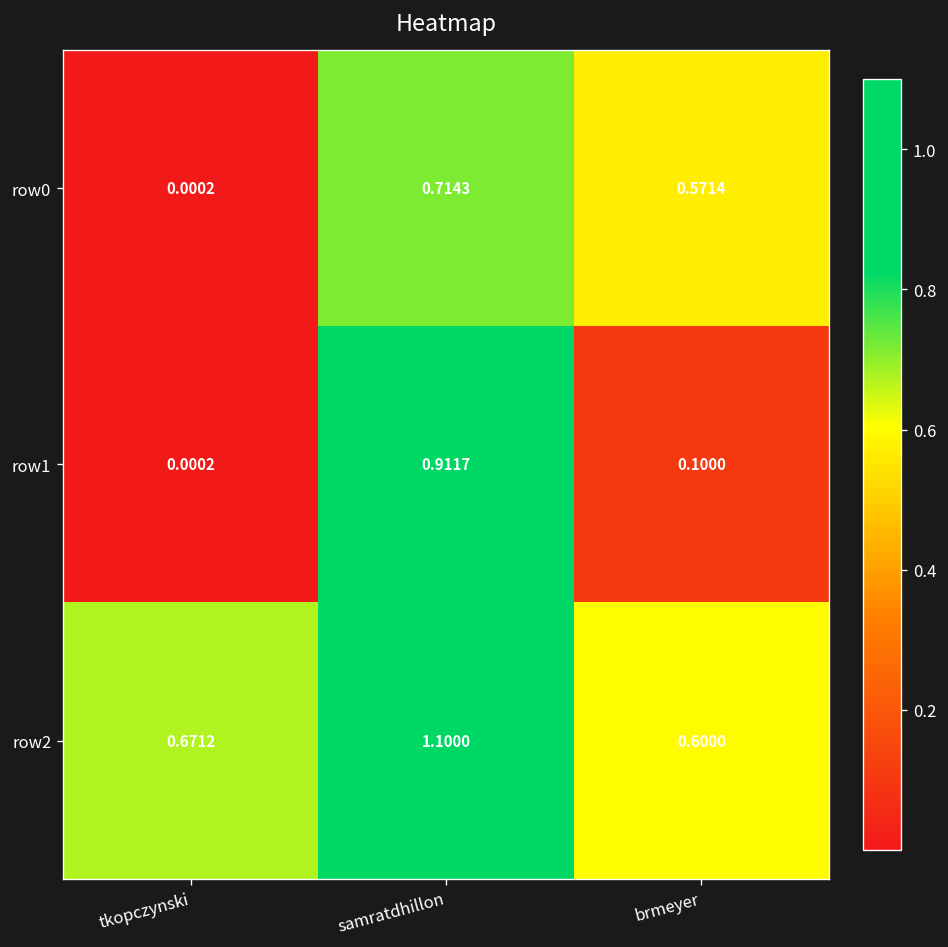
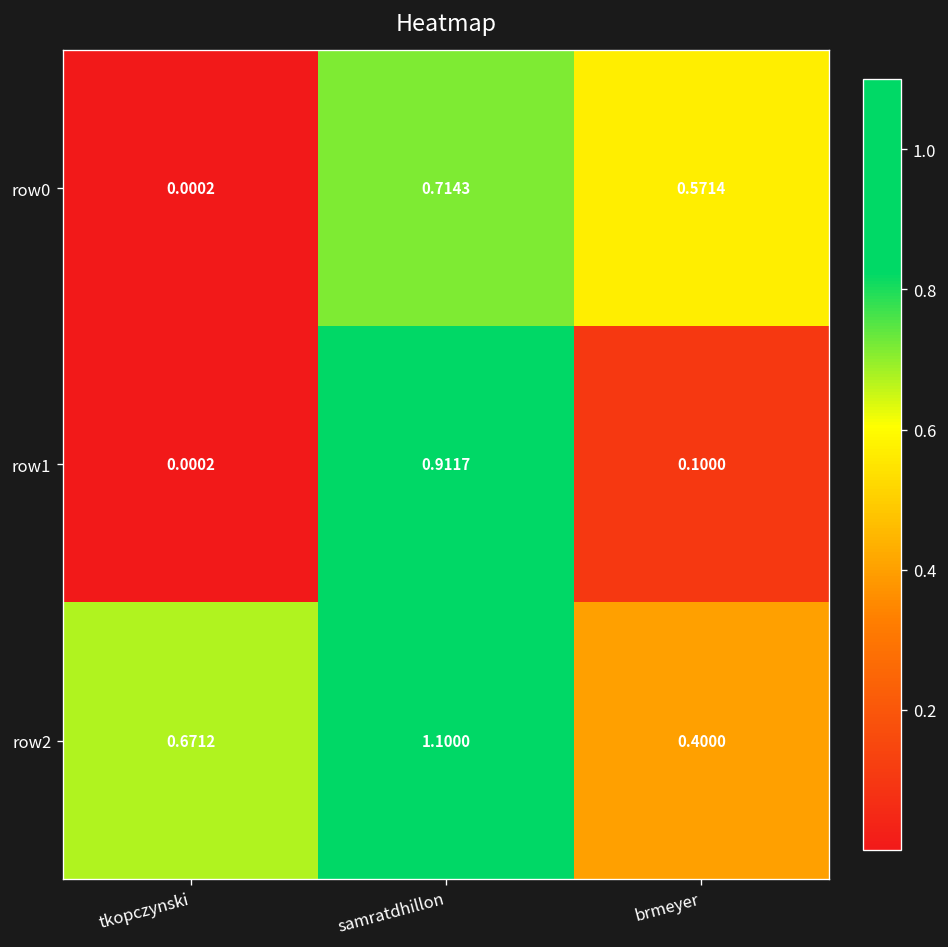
row2, brmeyer: 0.6000 -> 0.4000
